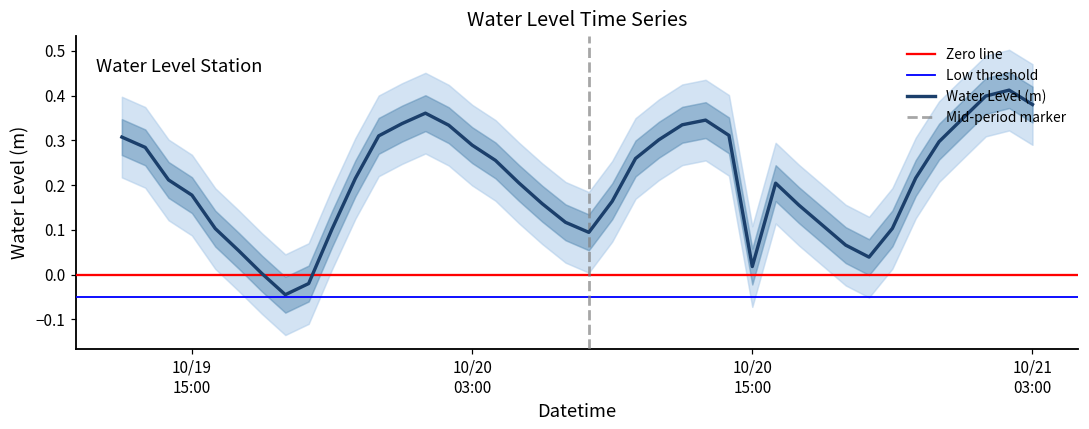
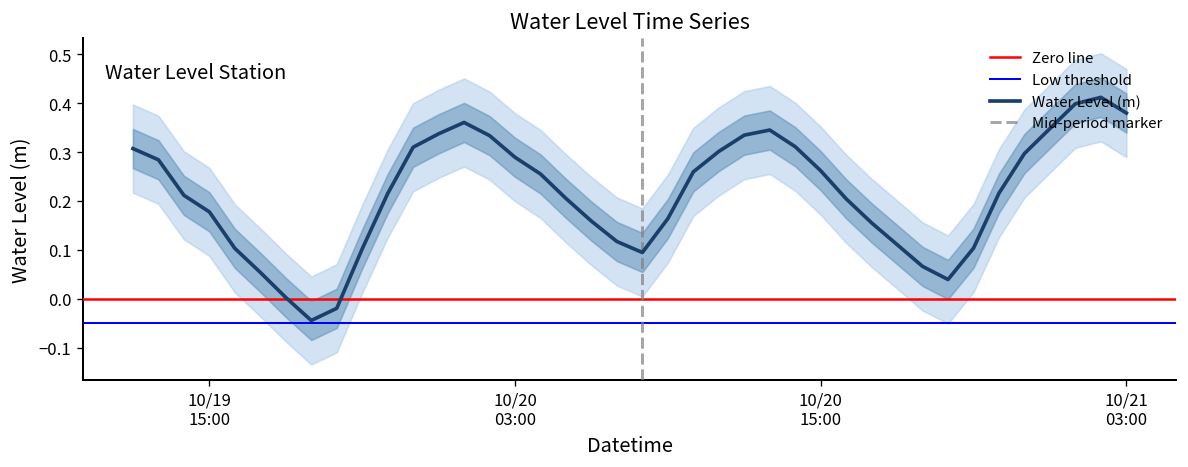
Water Level (m), 10/20 15:00: 0.02 -> 0.26
